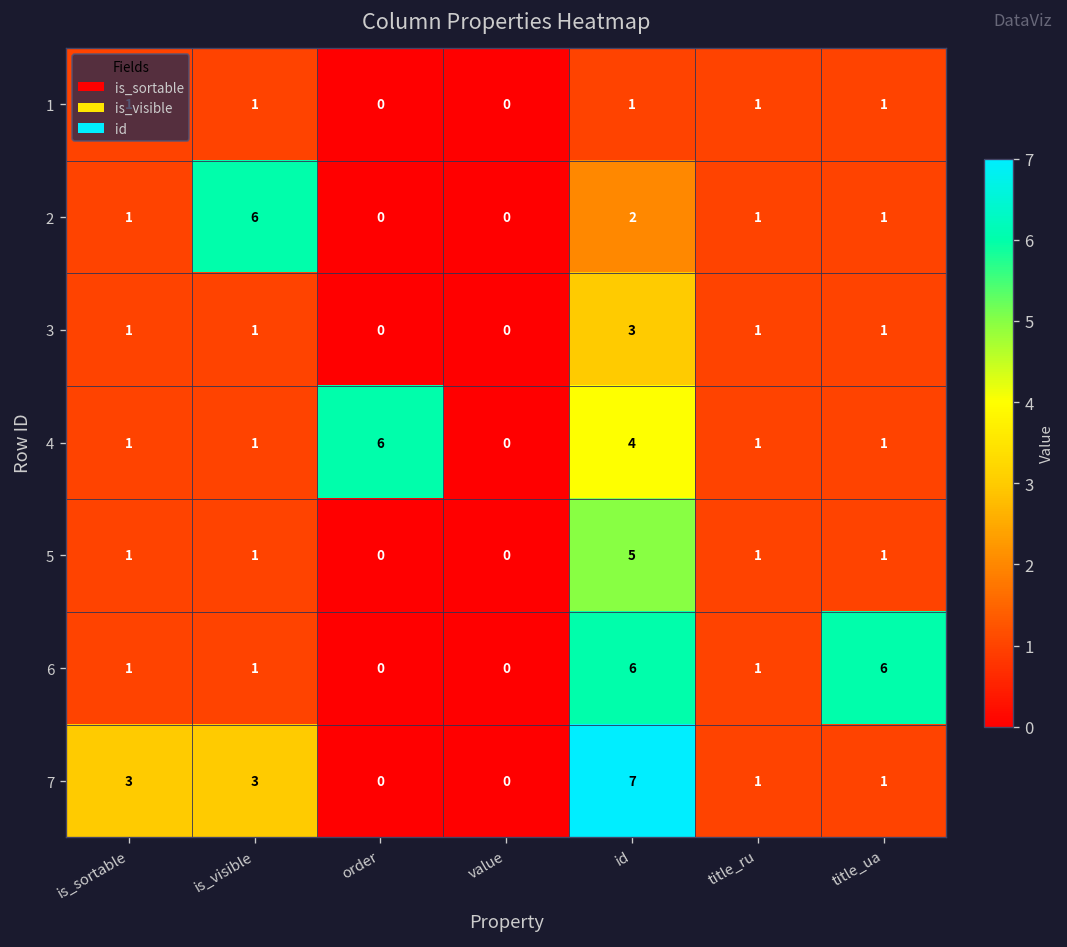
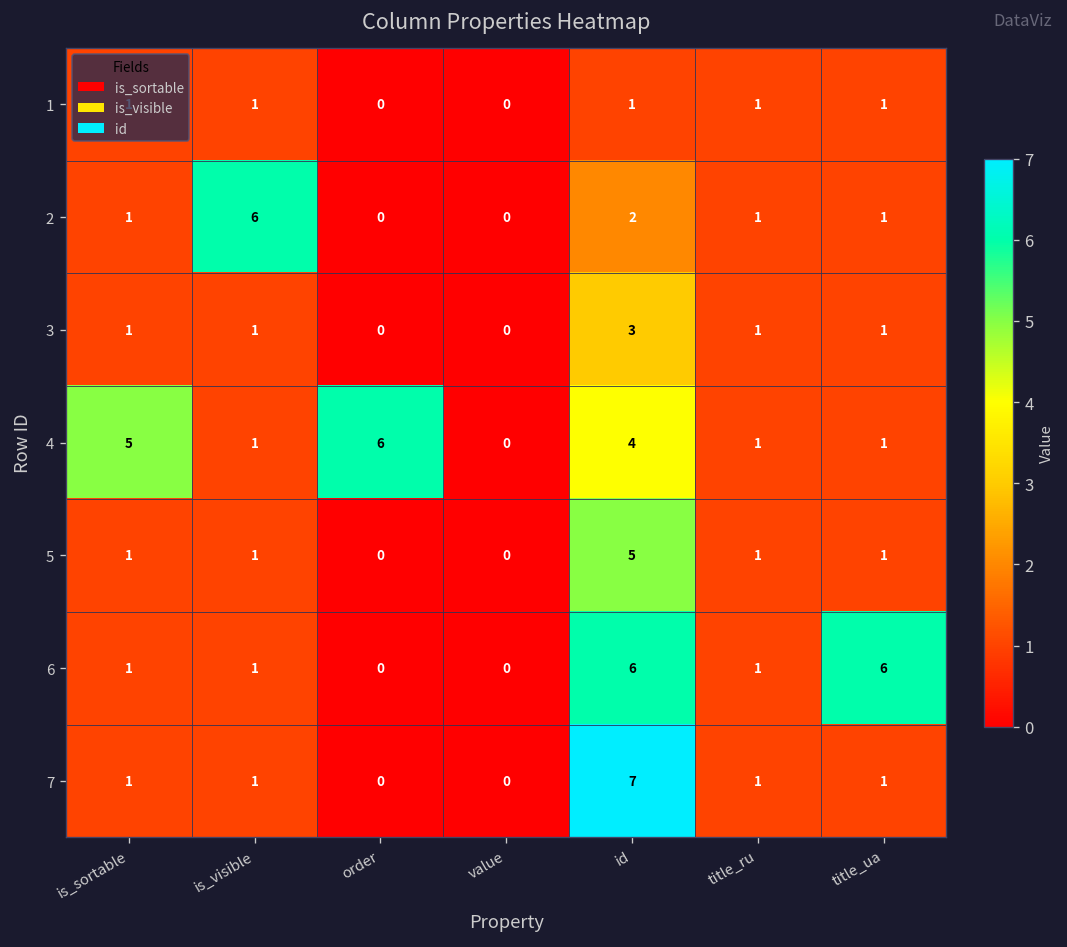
4, is_sortable: 1 -> 5
7, is_sortable: 3 -> 1
7, is_visible: 3 -> 1
